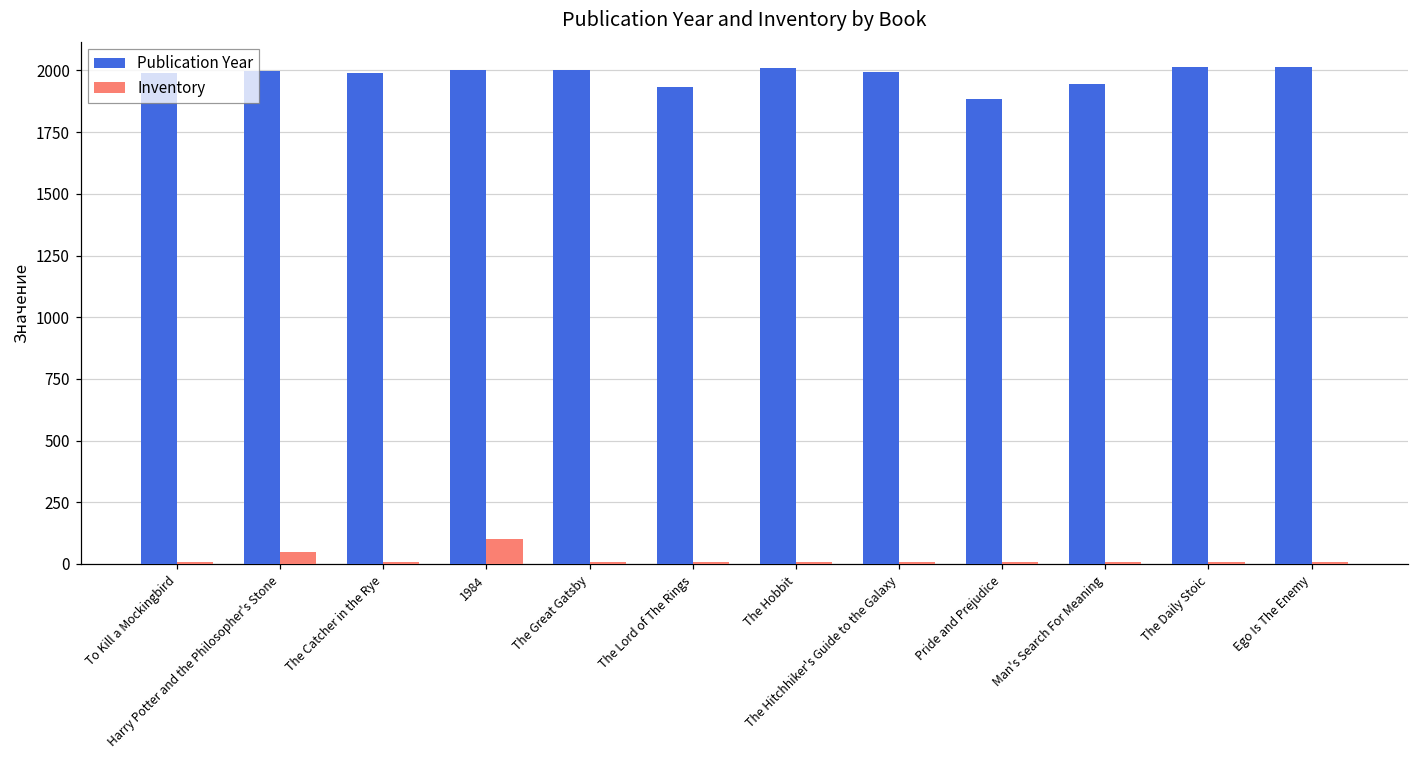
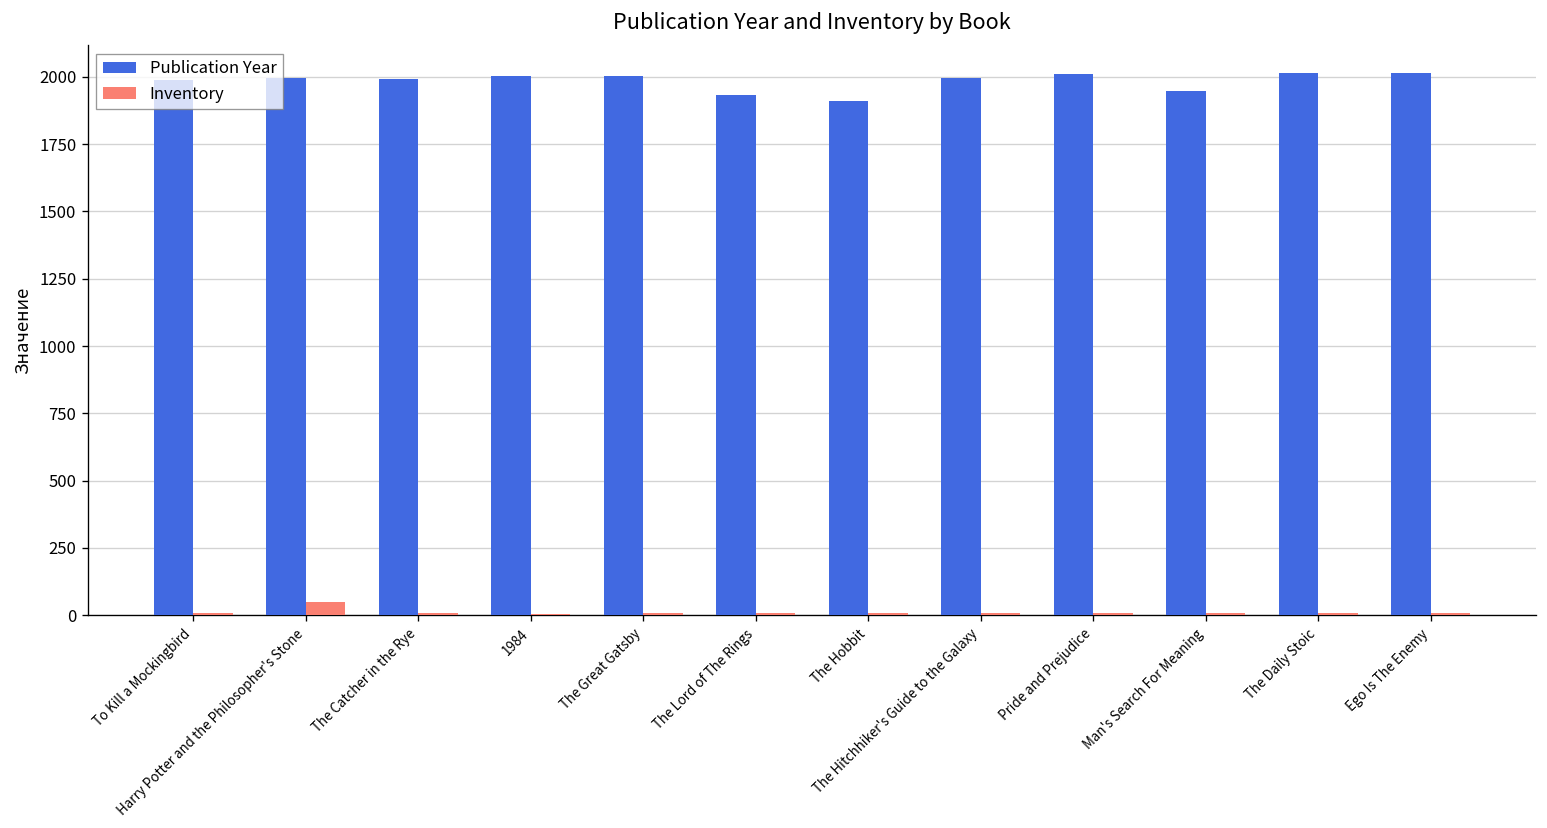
Inventory, 1984: 100 -> 10
Publication Year, The Hobbit: 2010 -> 1910
Publication Year, Pride and Prejudice: 1890 -> 2010
